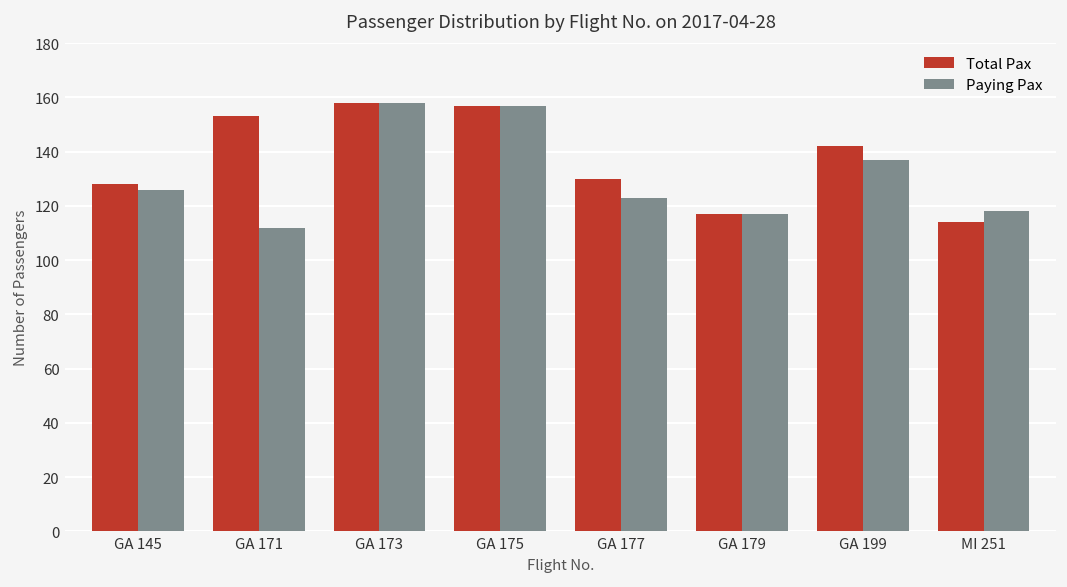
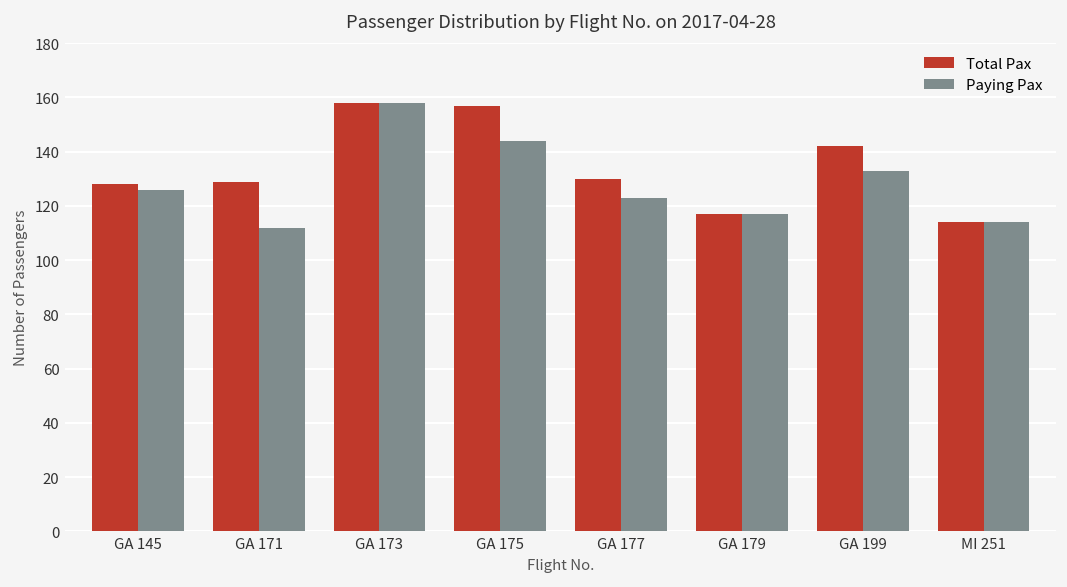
Total Pax, GA 171: 153 -> 129
Paying Pax, GA 175: 157 -> 144
Paying Pax, GA 199: 137 -> 133
Paying Pax, MI 251: 118 -> 114
